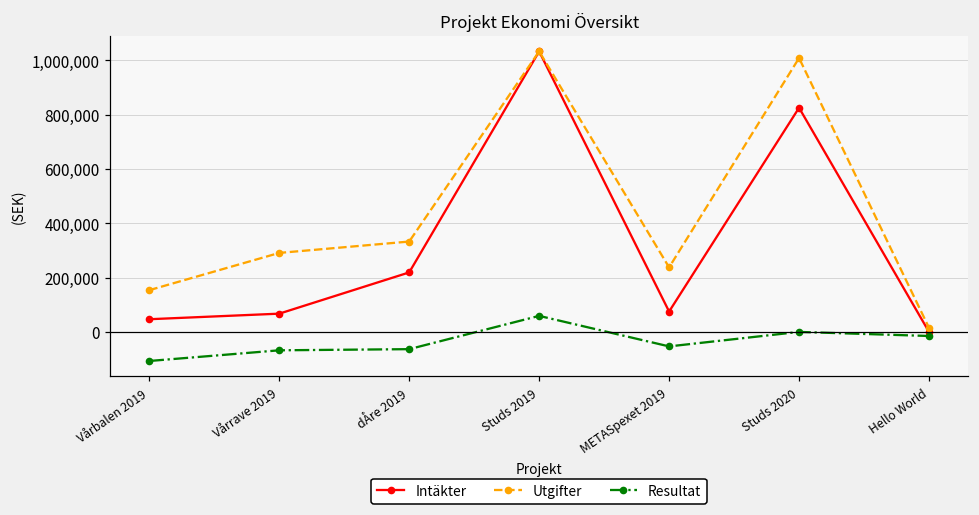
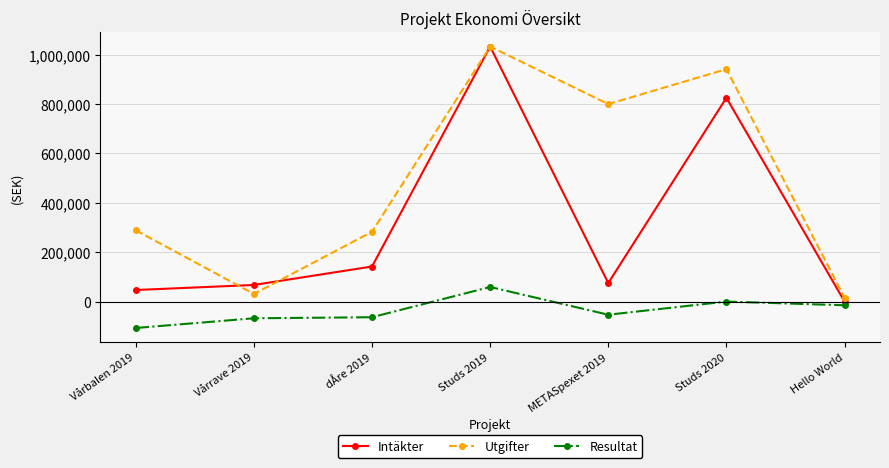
Utgifter, Vårbalen 2019: 150,000 -> 290,000
Utgifter, Vårrave 2019: 290,000 -> 30,000
Intäkter, dÅre 2019: 220,000 -> 140,000
Utgifter, dÅre 2019: 330,000 -> 280,000
Utgifter, METASpexet 2019: 240,000 -> 800,000
Utgifter, Studs 2020: 1,010,000 -> 940,000
